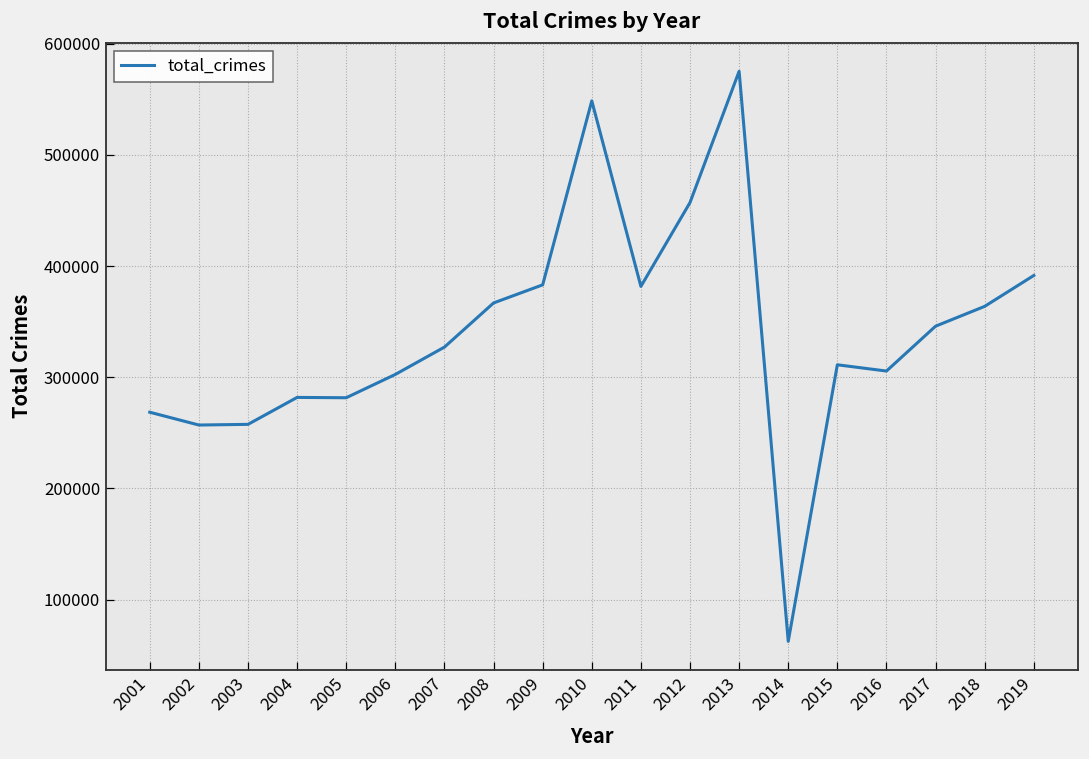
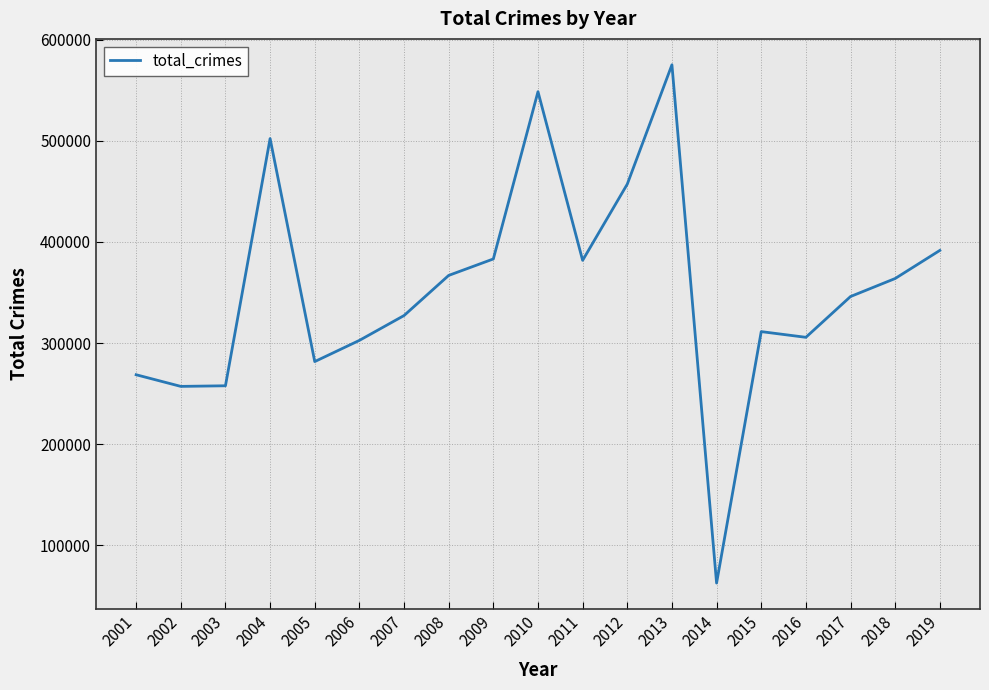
2004: 282000 -> 502000
